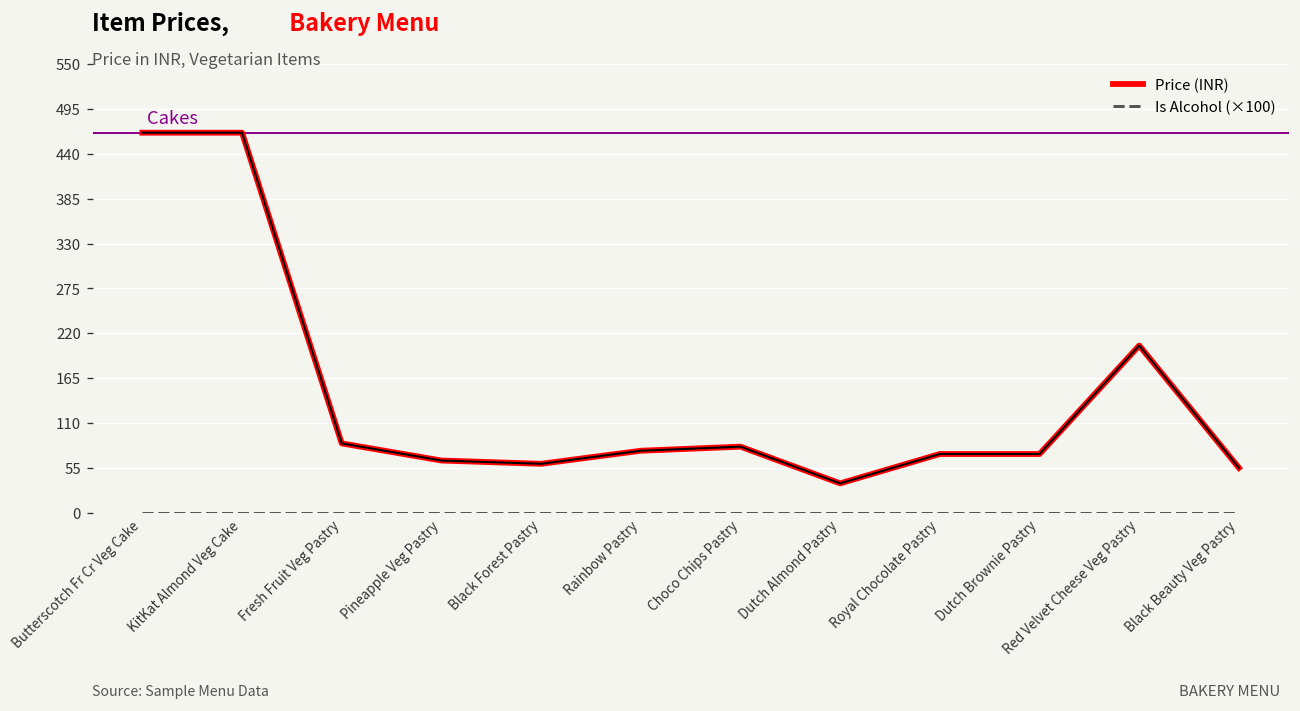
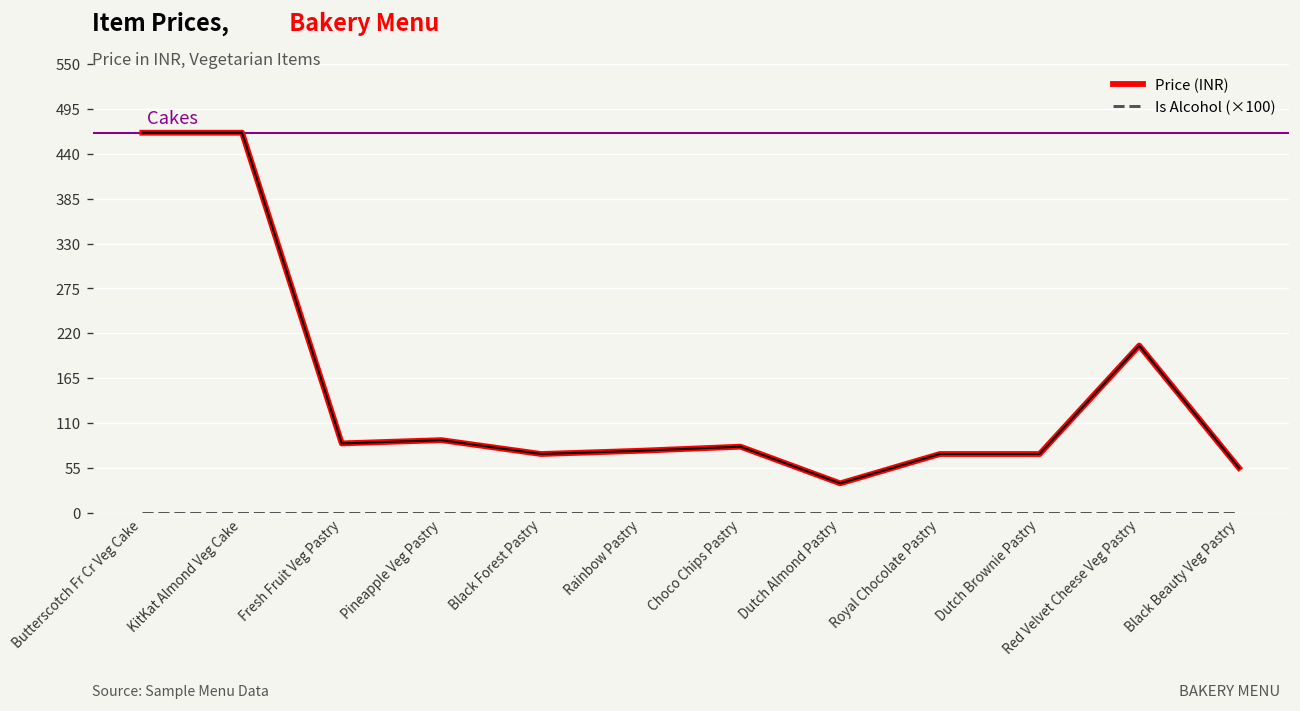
Price (INR), Pineapple Veg Pastry: 60 -> 90
Price (INR), Black Forest Pastry: 60 -> 70
